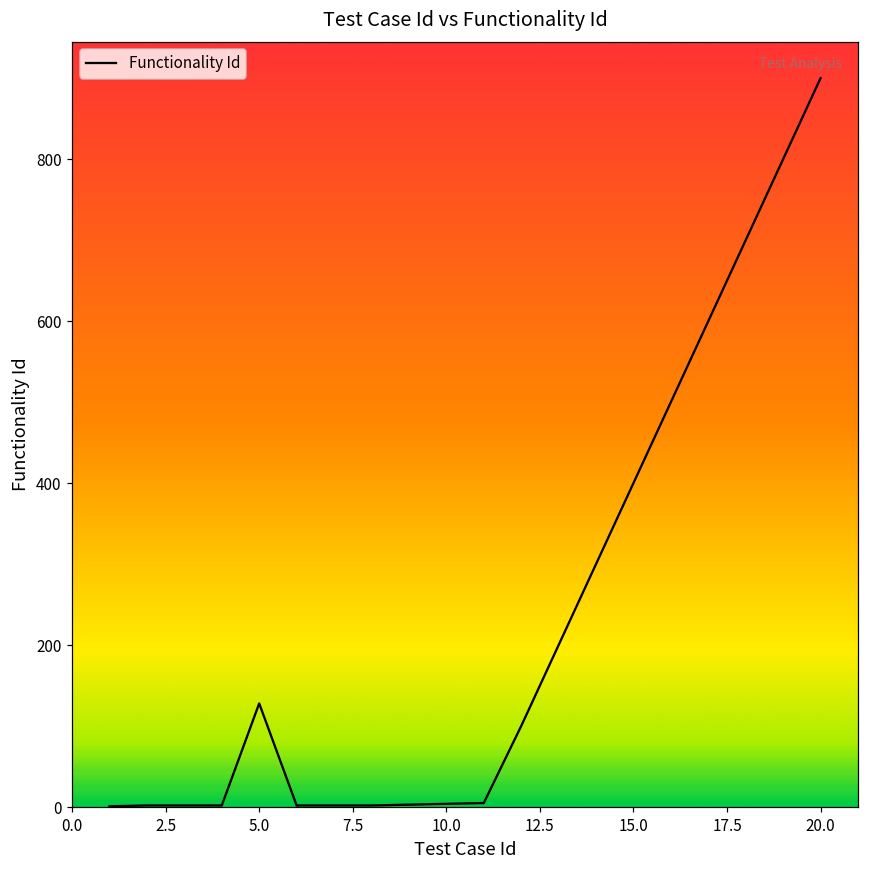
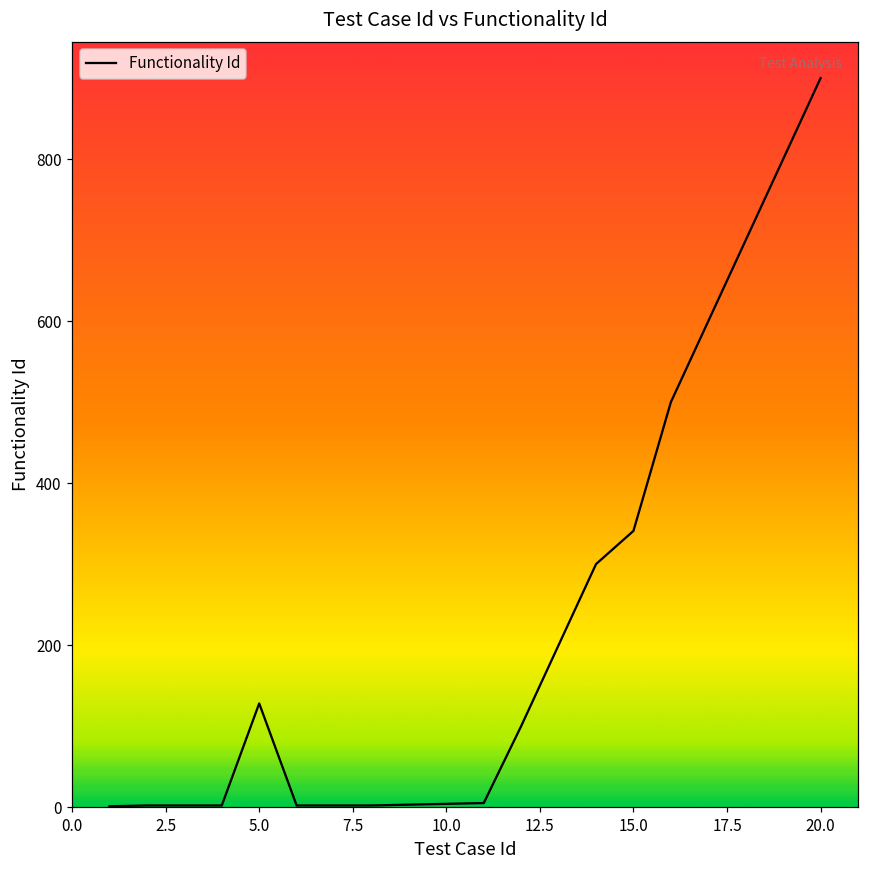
15.0: 400 -> 340
